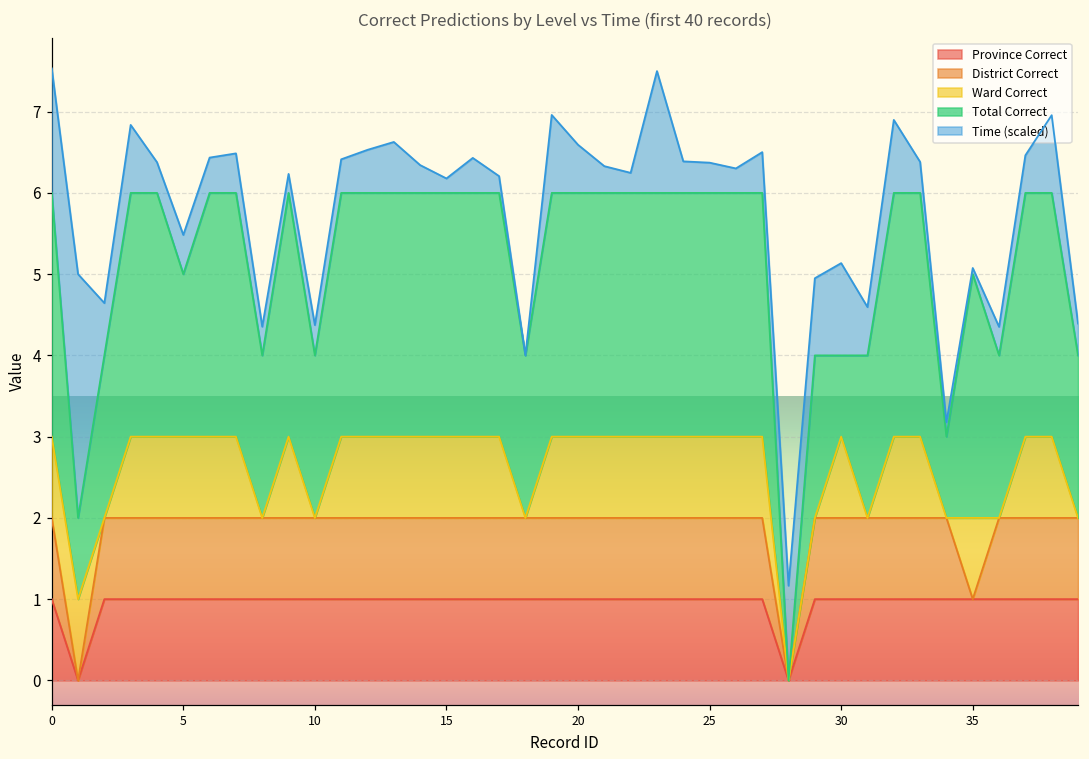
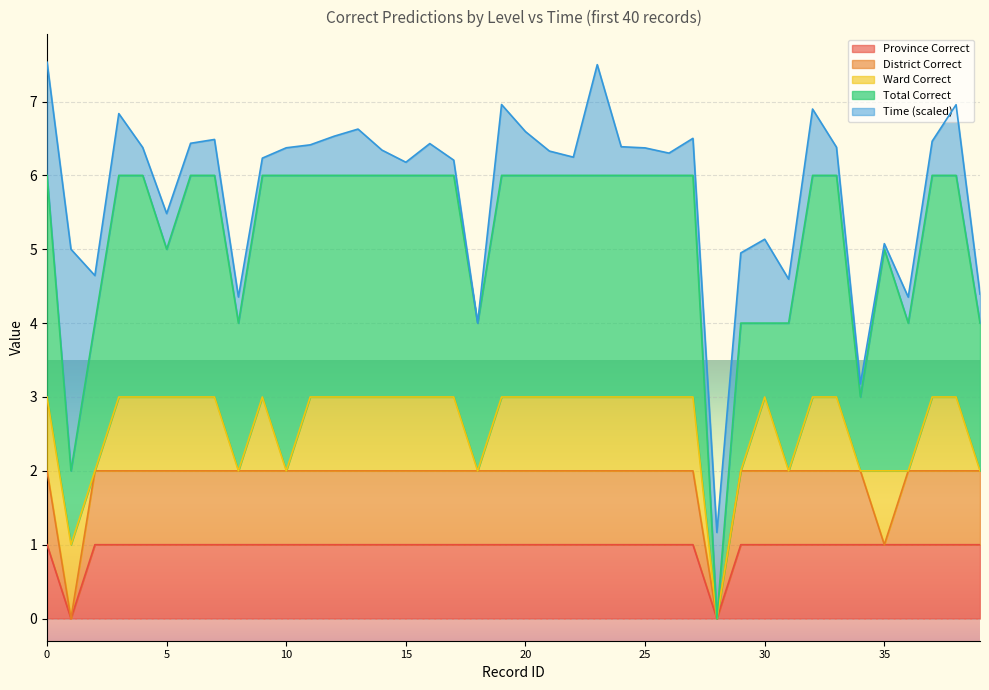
Total Correct, 10: 2 -> 4
